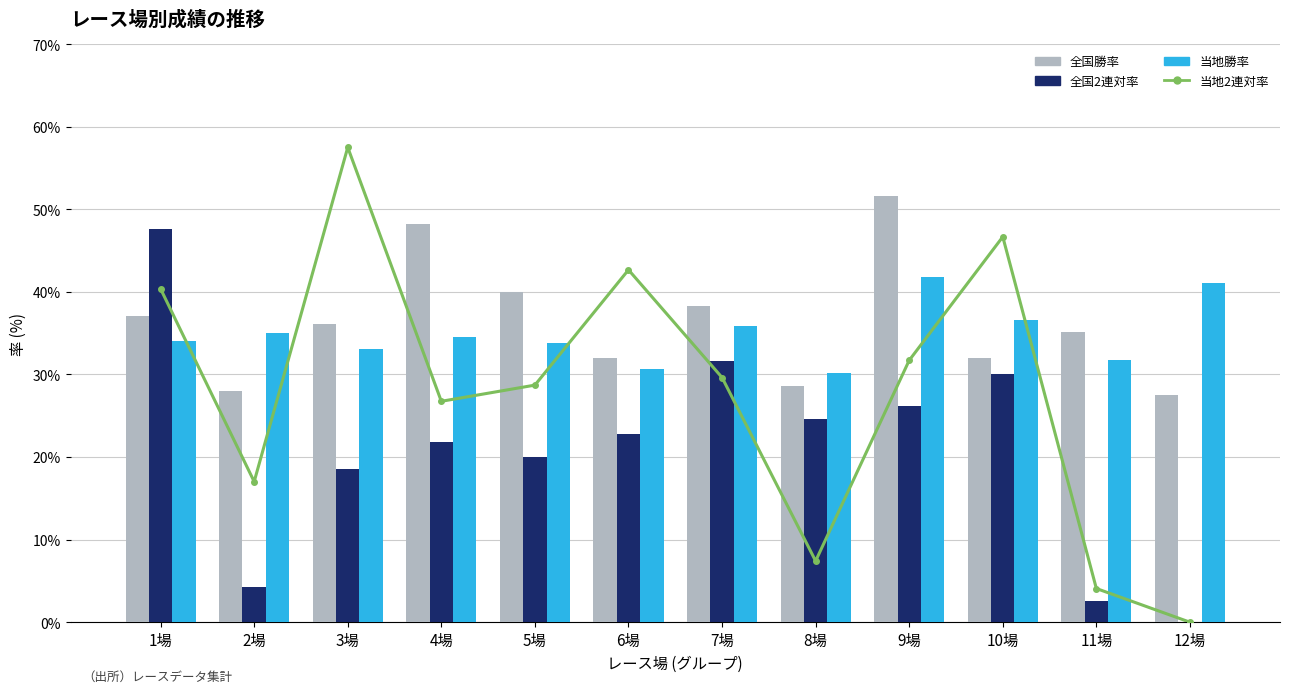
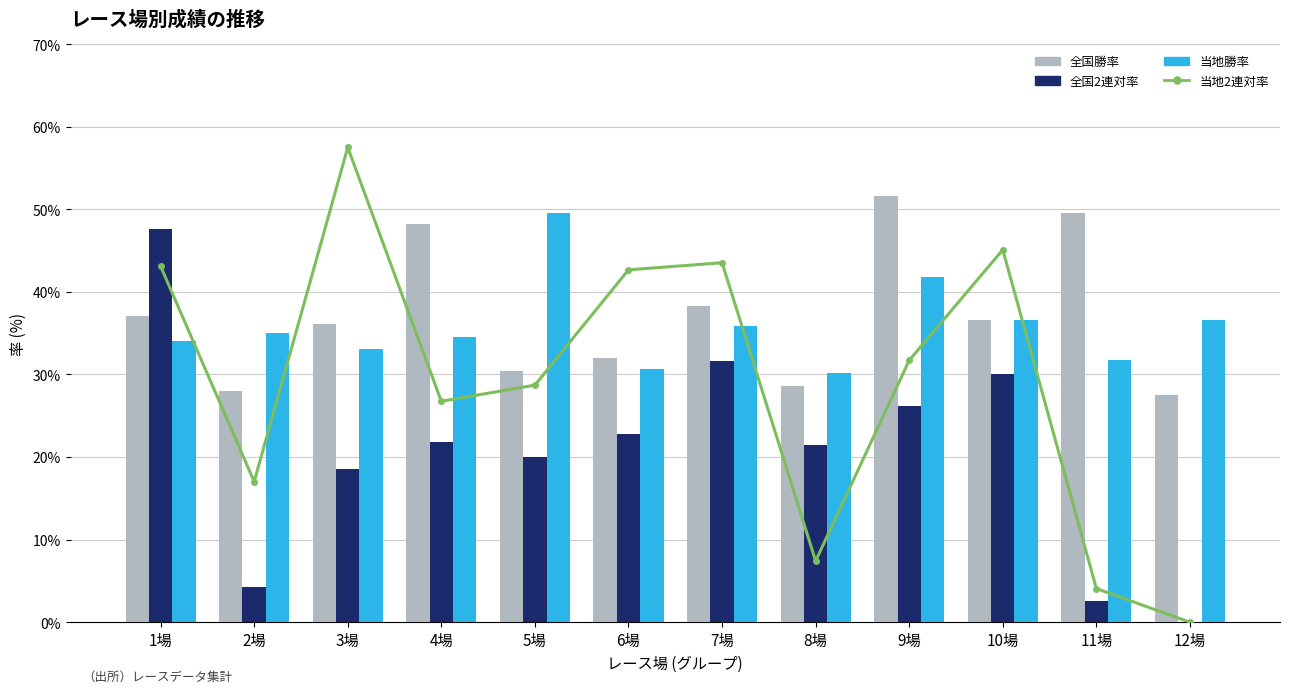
当地2連対率, 1場: 40% -> 43%
全国勝率, 5場: 40% -> 30%
当地勝率, 5場: 34% -> 50%
当地2連対率, 7場: 30% -> 44%
全国2連対率, 8場: 25% -> 22%
全国勝率, 10場: 32% -> 37%
当地2連対率, 10場: 47% -> 45%
全国勝率, 11場: 35% -> 50%
当地勝率, 12場: 41% -> 37%
